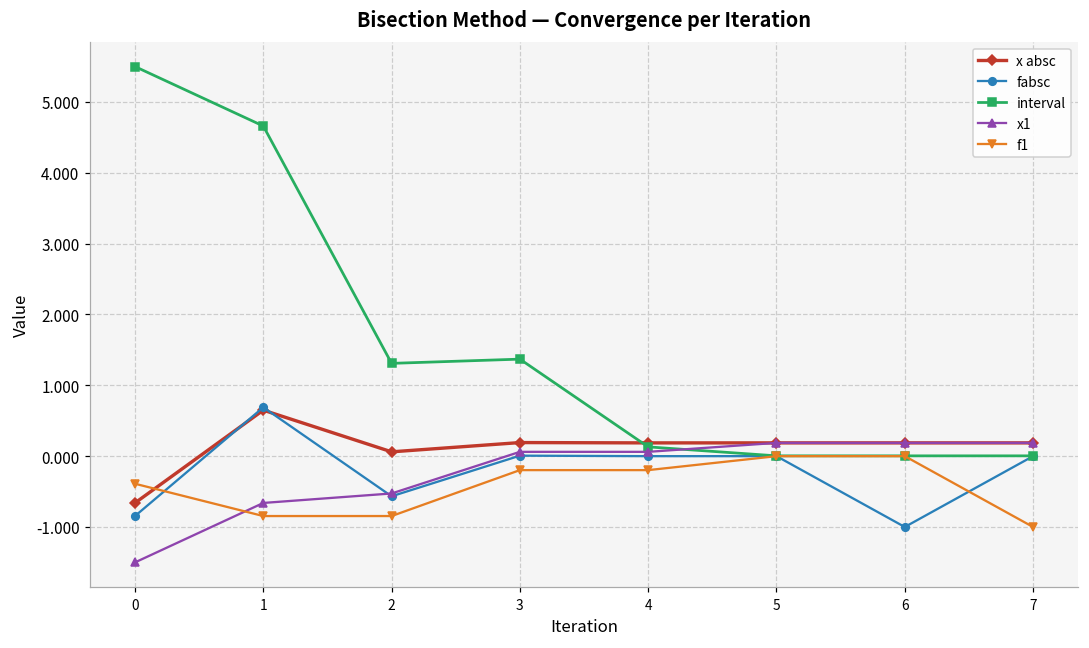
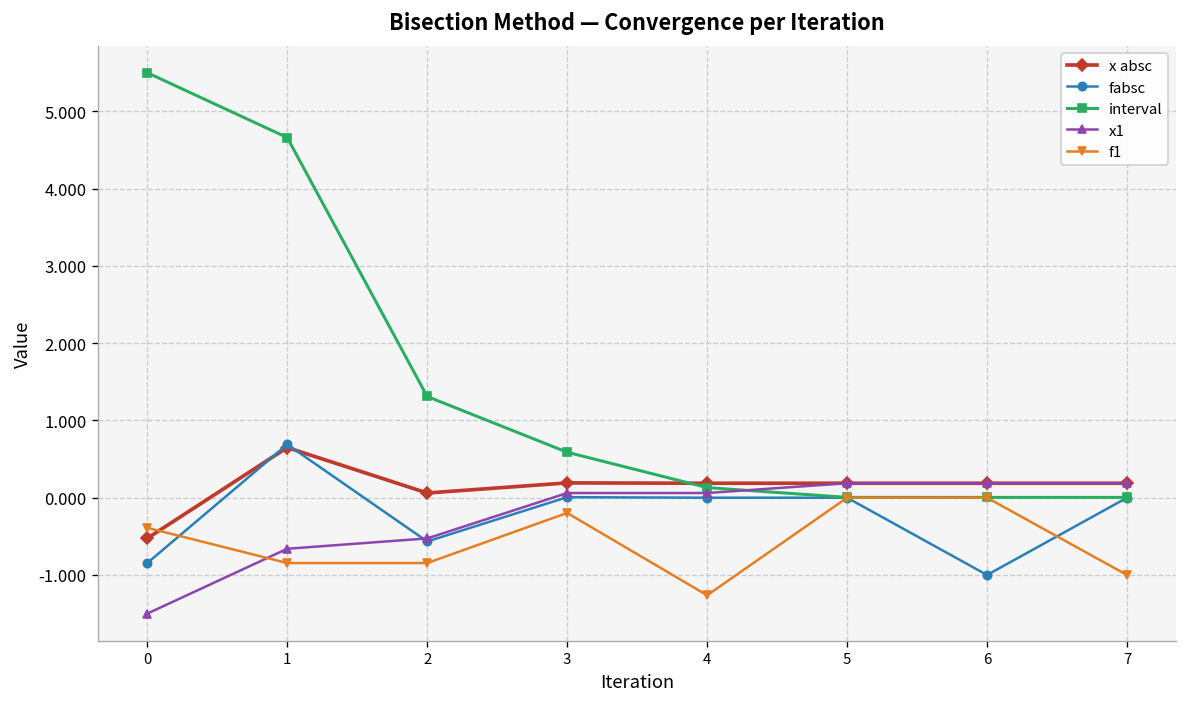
x absc, 0: -0.7 -> -0.5
interval, 3: 1.4 -> 0.6
f1, 4: -0.2 -> -1.3
